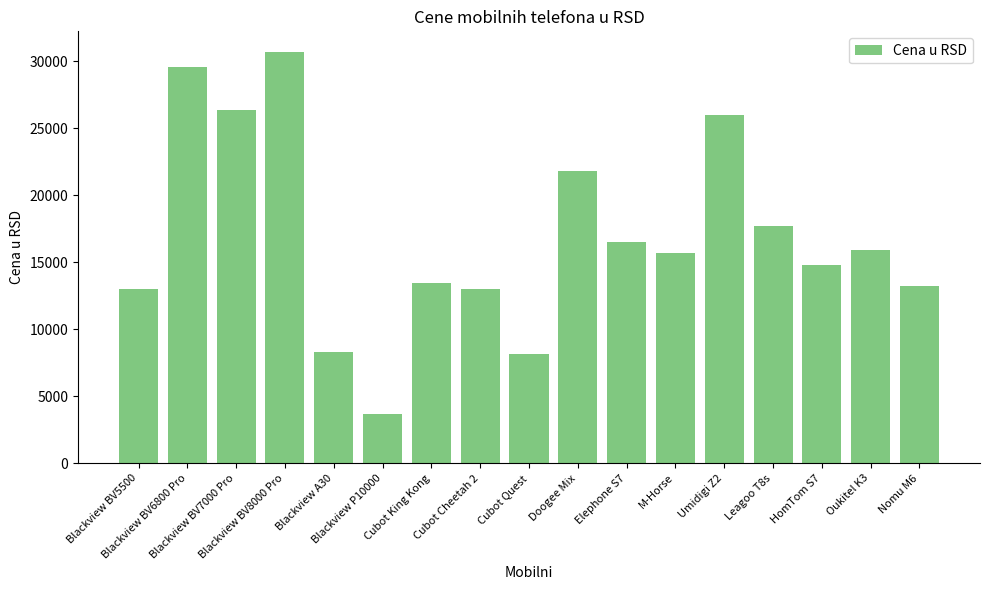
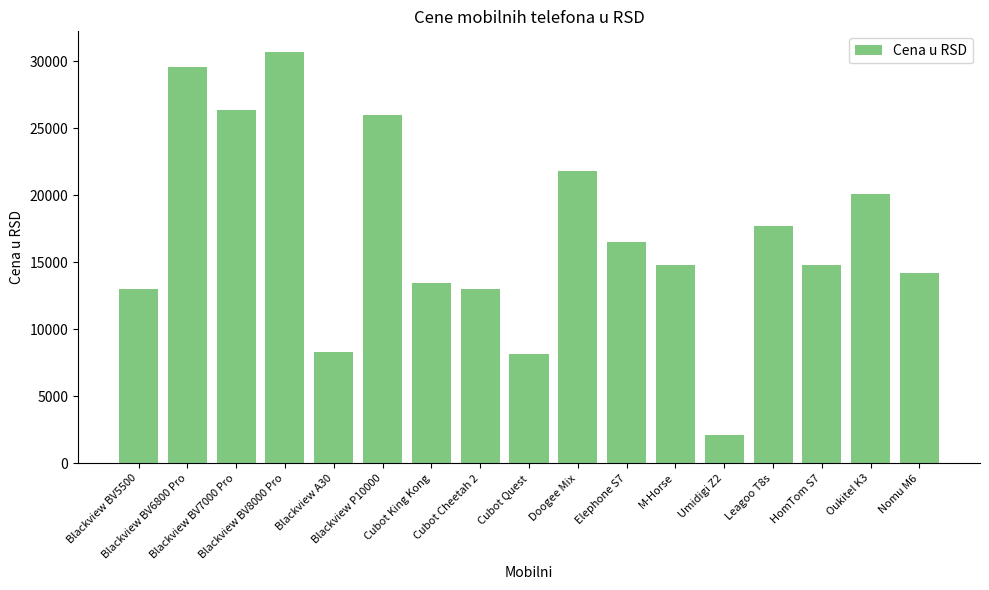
Blackview P10000: 3700 -> 26000
M-Horse: 15700 -> 14800
Umidigi Z2: 26000 -> 2100
Oukitel K3: 15900 -> 20100
Nomu M6: 13200 -> 14200
